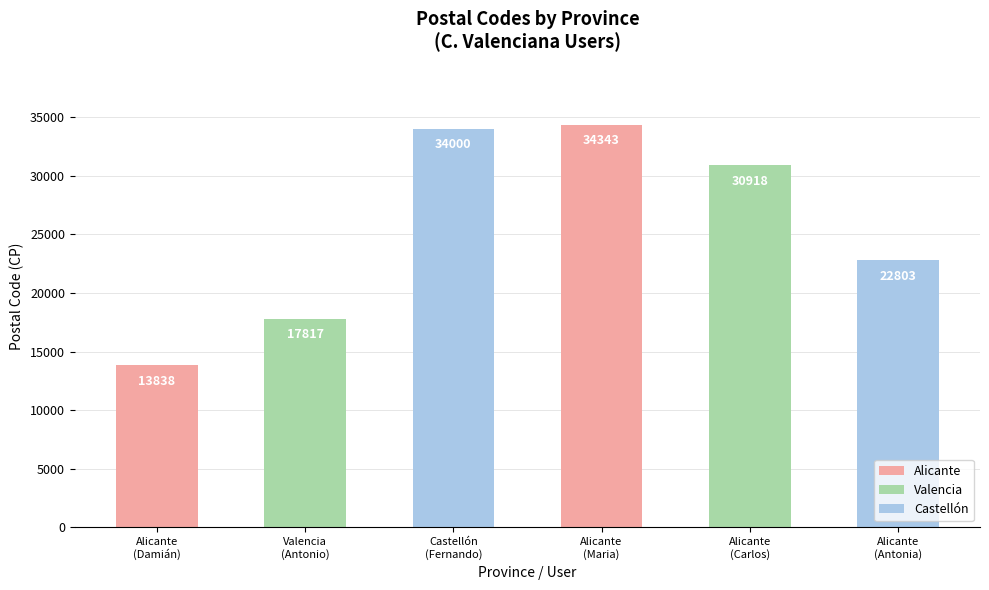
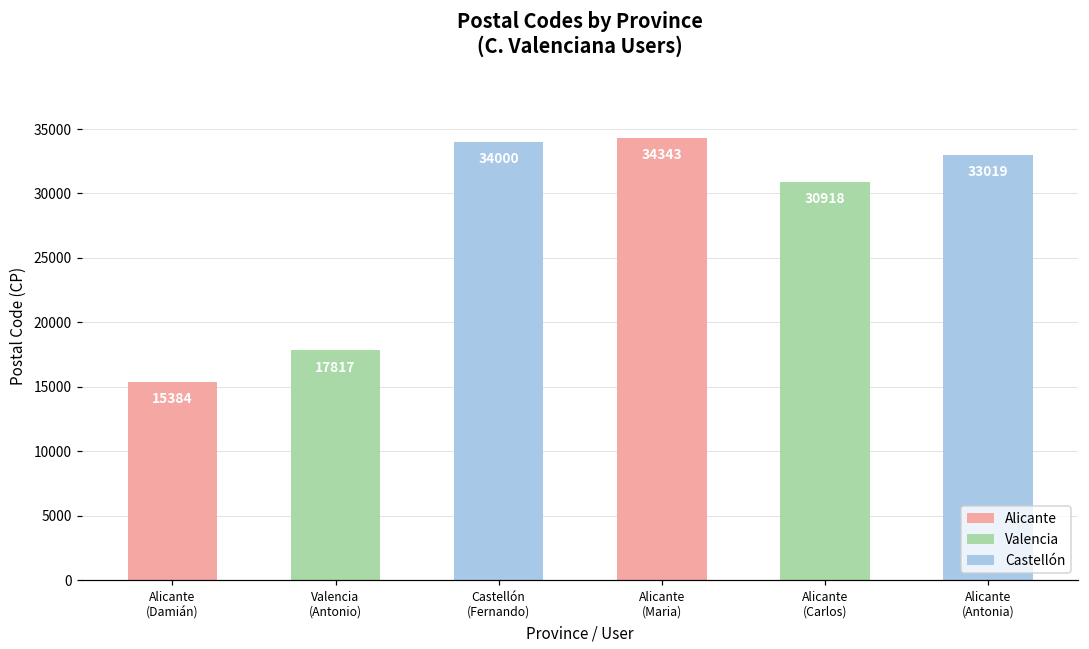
Alicante (Damián): 13838 -> 15384
Alicante (Antonia): 22803 -> 33019
